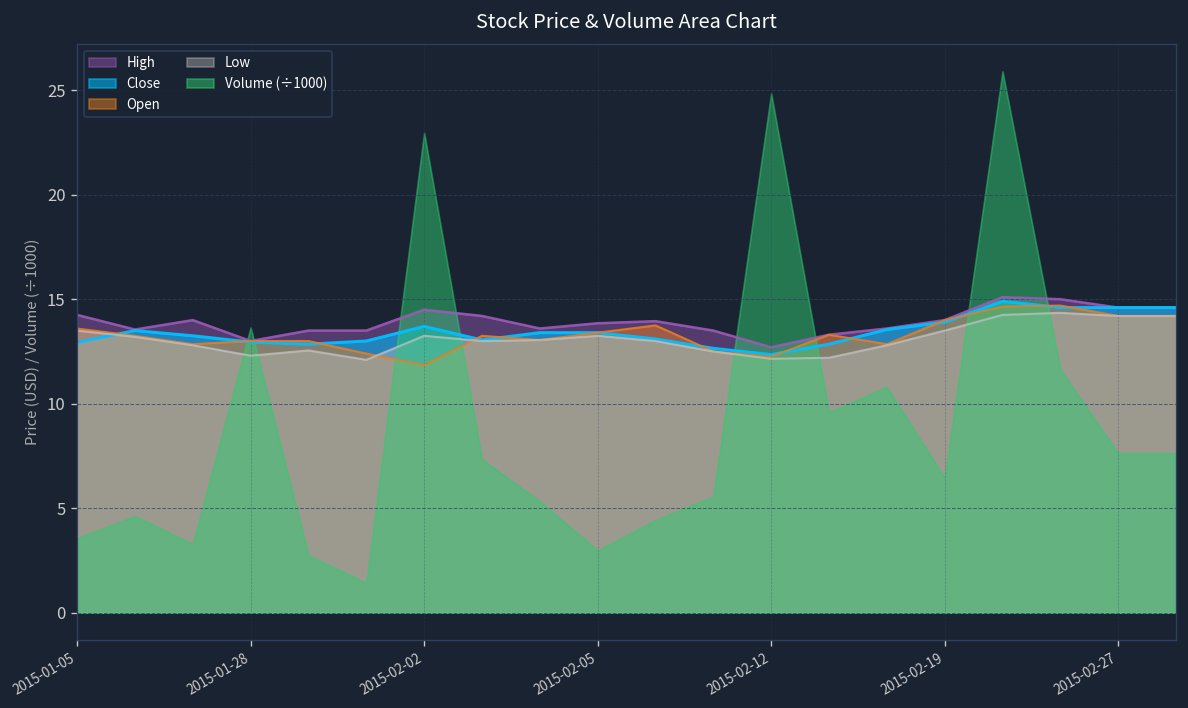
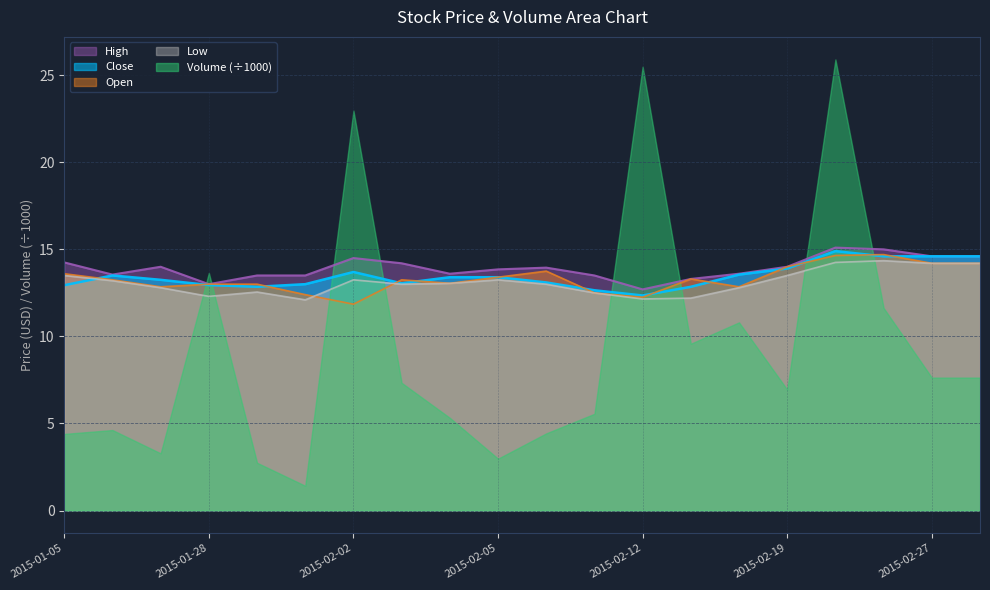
Volume (÷1000), 2015-01-05: 3.6 -> 4.4
Volume (÷1000), 2015-02-12: 24.9 -> 25.5
Volume (÷1000), 2015-02-19: 6.4 -> 6.9
